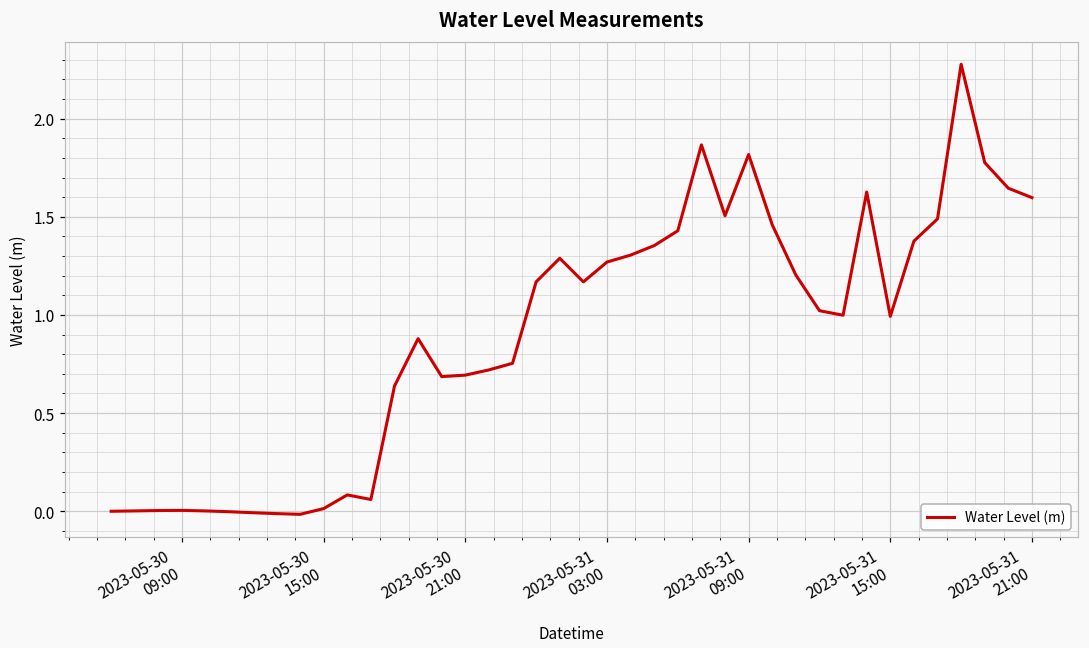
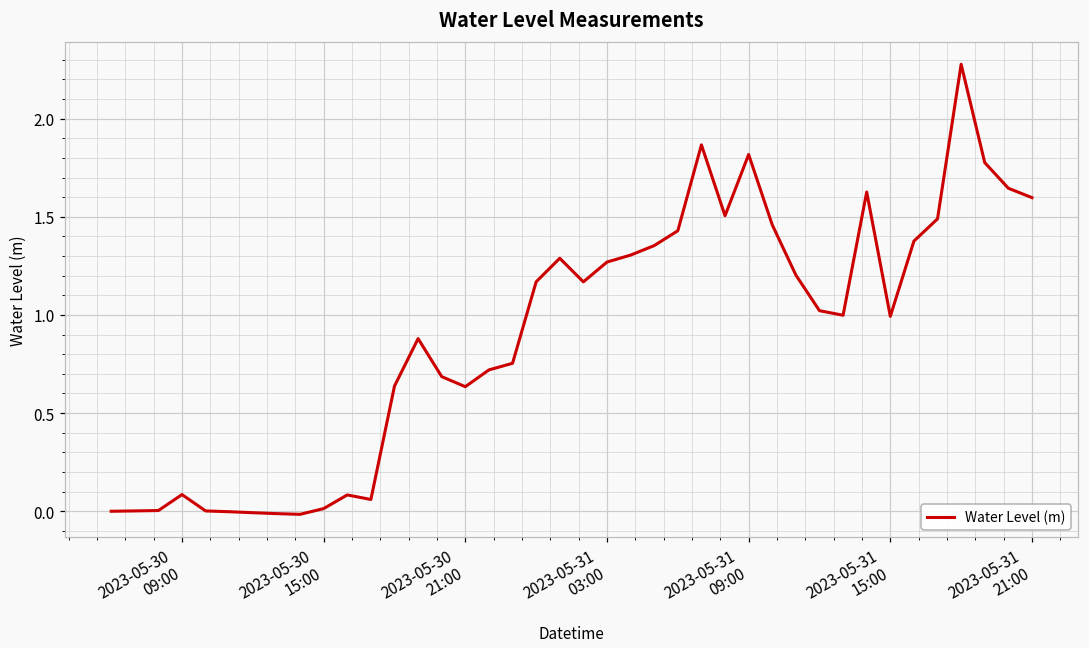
2023-05-30 09:00: 0.00 -> 0.08
2023-05-30 21:00: 0.69 -> 0.63
